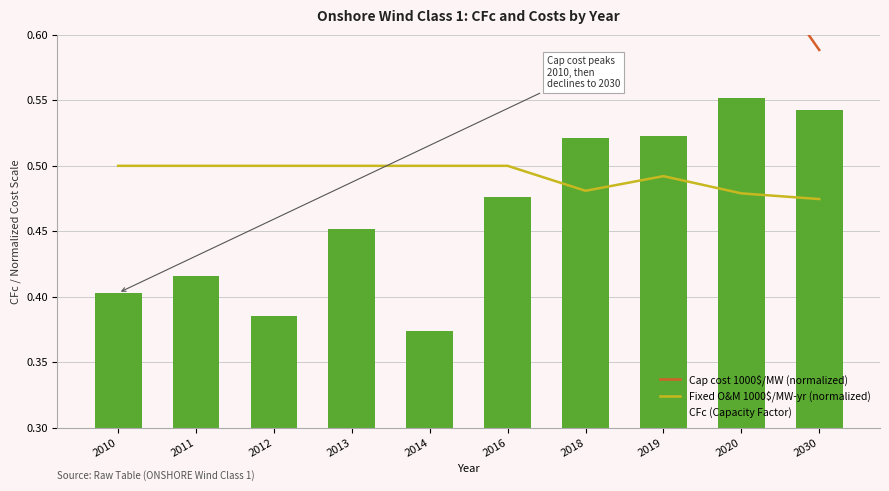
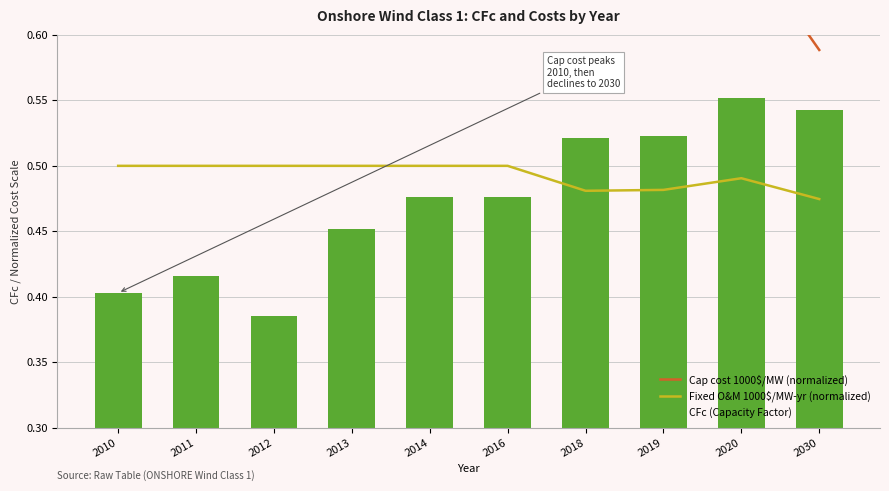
CFc (Capacity Factor), 2014: 0.374 -> 0.476
Fixed O&M 1000$/MW-yr (normalized), 2019: 0.492 -> 0.482
Fixed O&M 1000$/MW-yr (normalized), 2020: 0.479 -> 0.491
